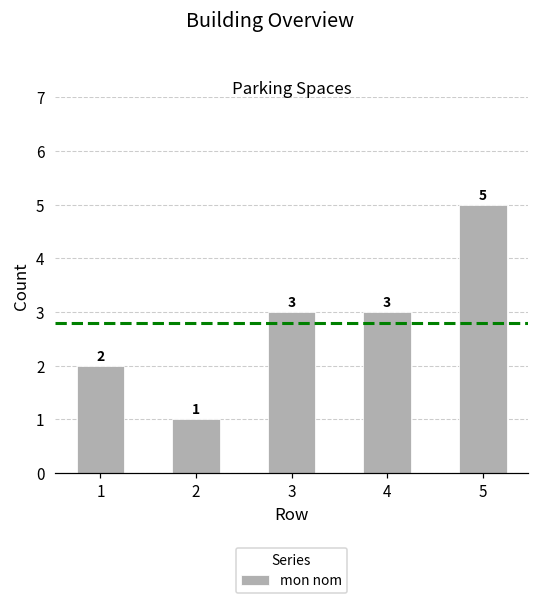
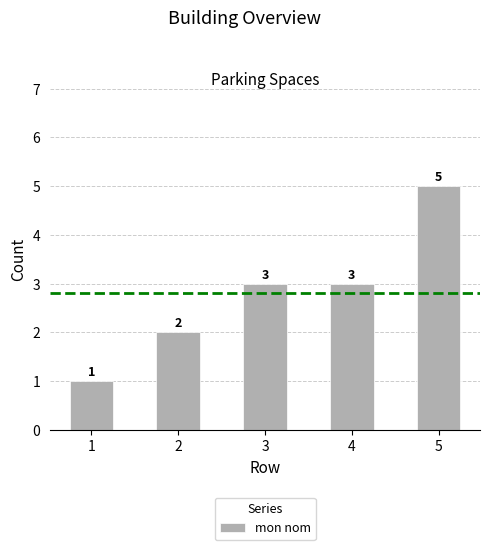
1: 2 -> 1
2: 1 -> 2
